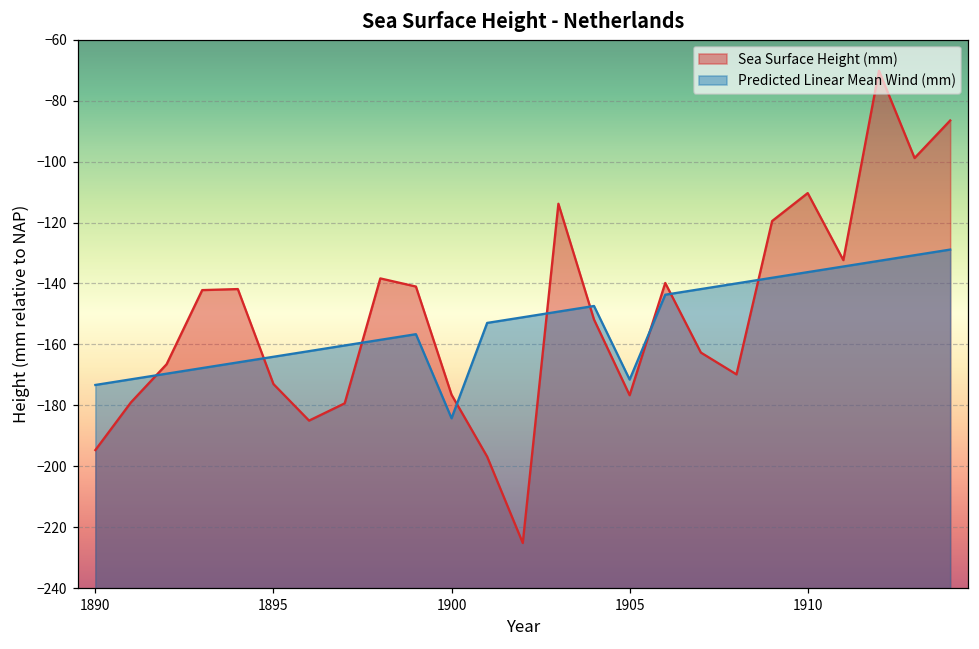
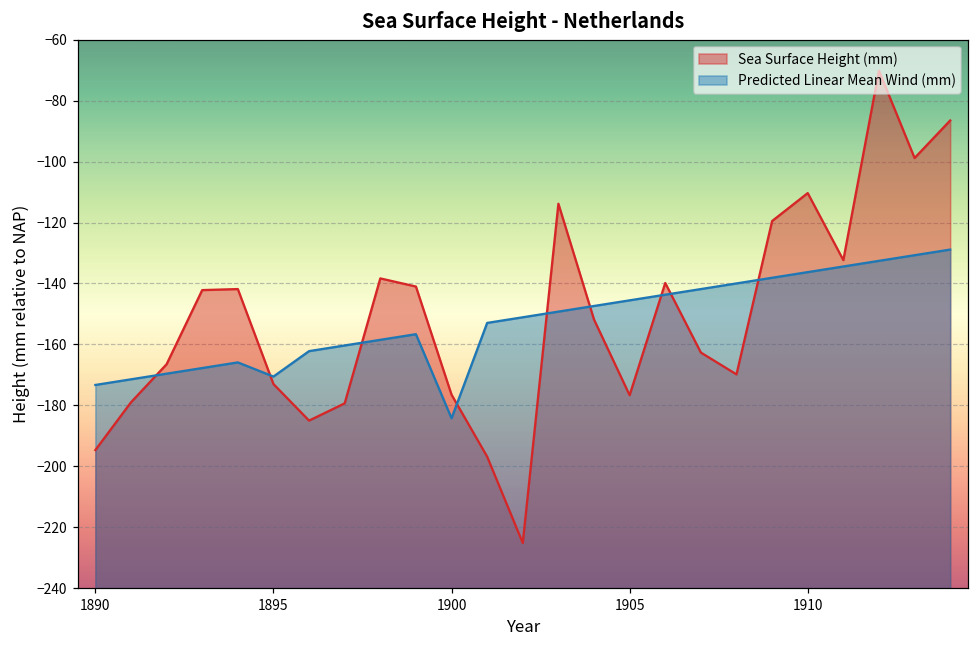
Predicted Linear Mean Wind (mm), 1895: -164 -> -171
Predicted Linear Mean Wind (mm), 1905: -172 -> -146
